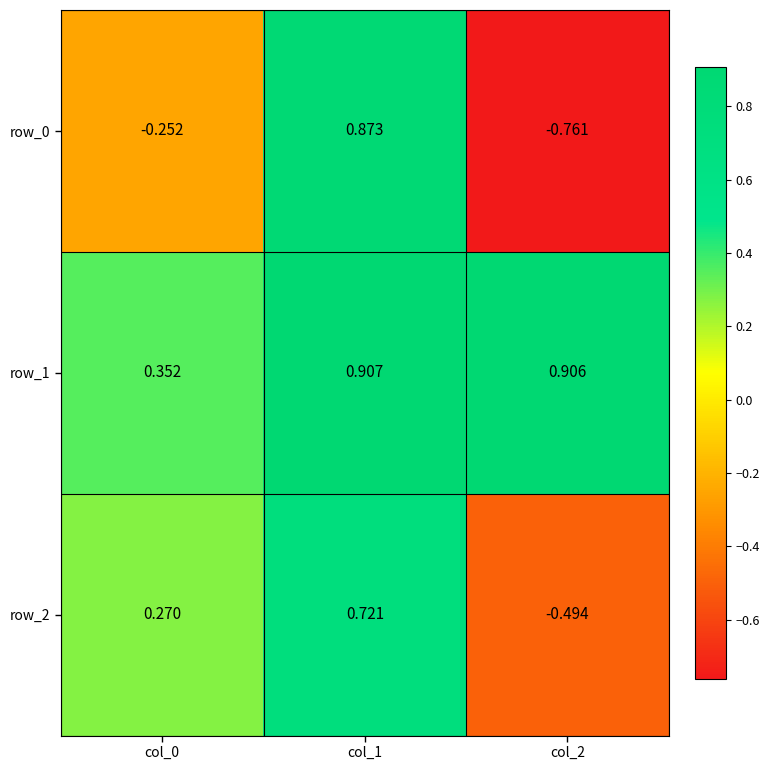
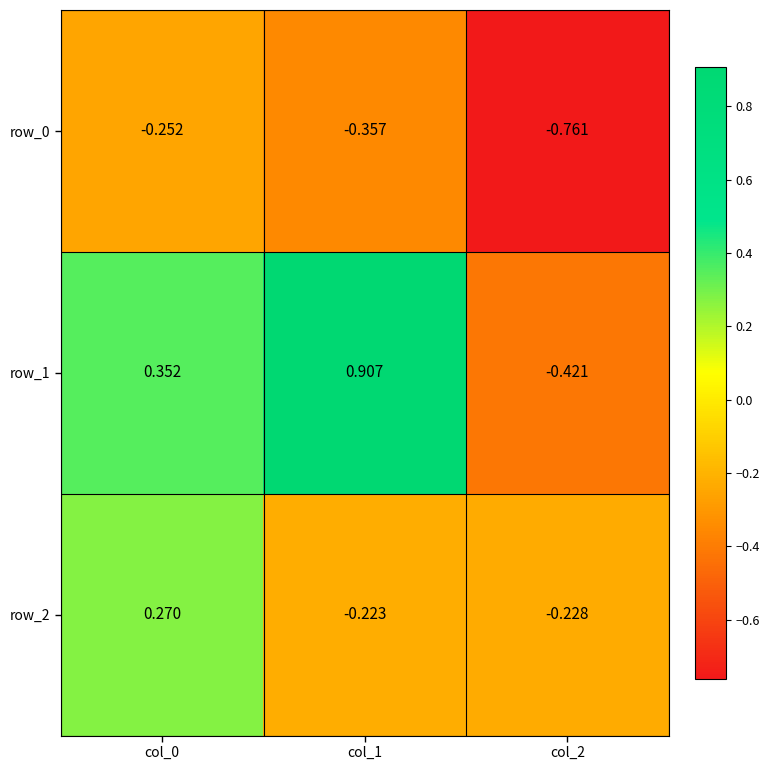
row_0, col_1: 0.873 -> -0.357
row_1, col_2: 0.906 -> -0.421
row_2, col_1: 0.721 -> -0.223
row_2, col_2: -0.494 -> -0.228
